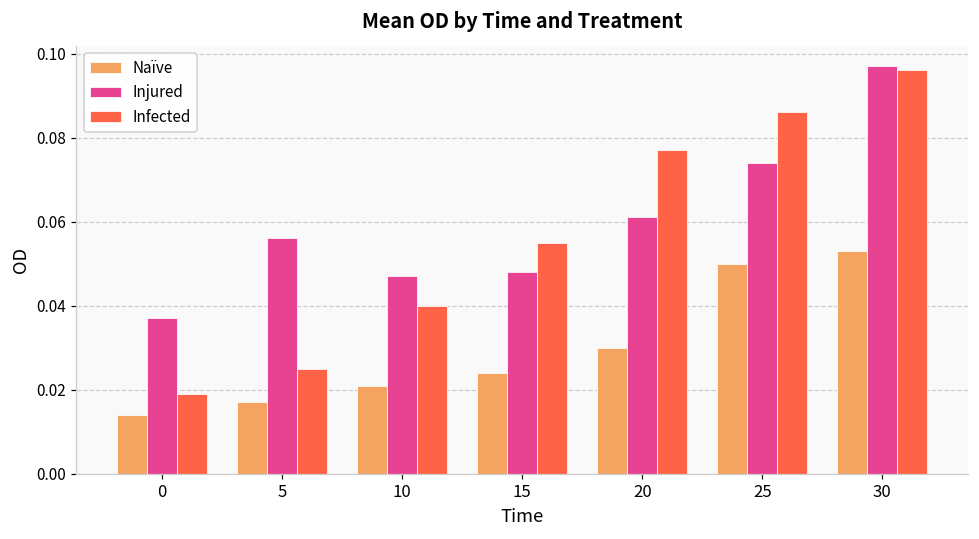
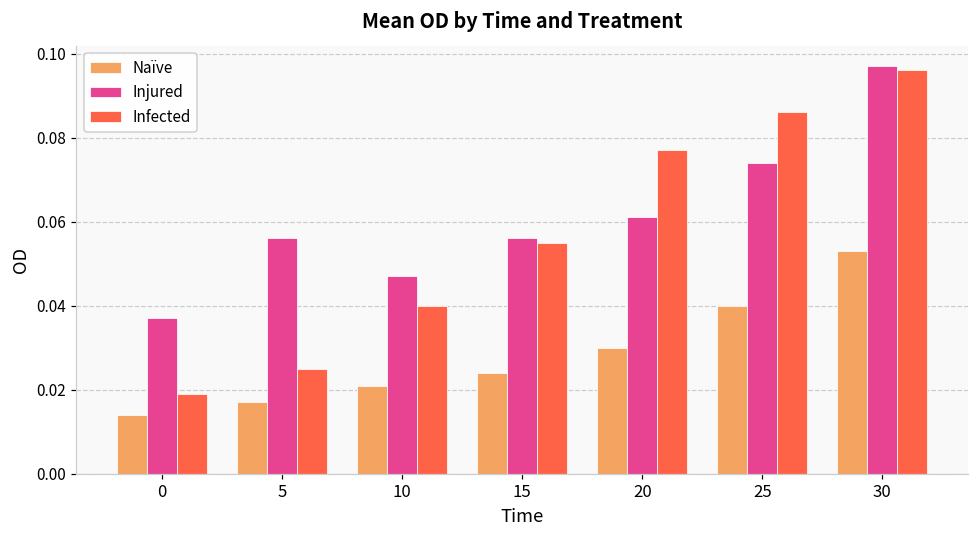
Injured, 15: 0.048 -> 0.056
Naïve, 25: 0.05 -> 0.04
